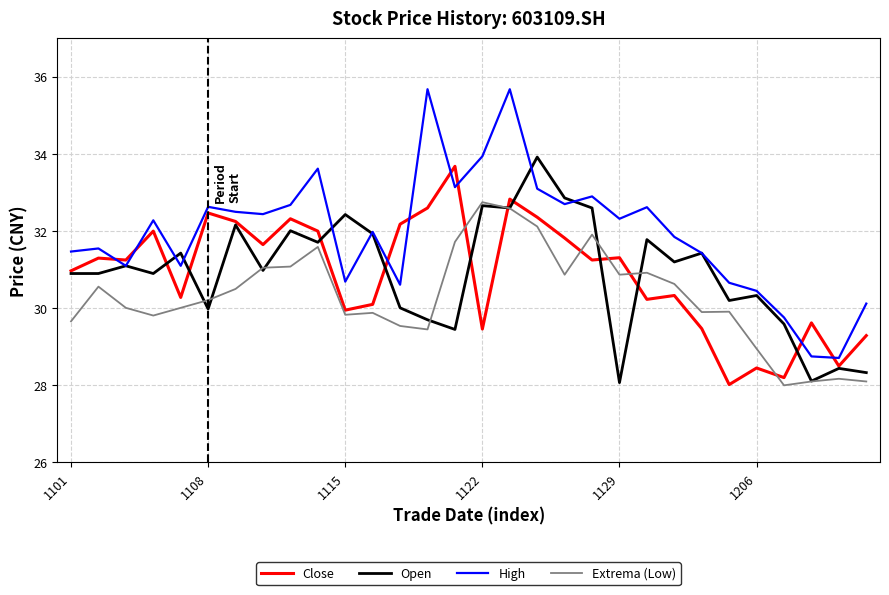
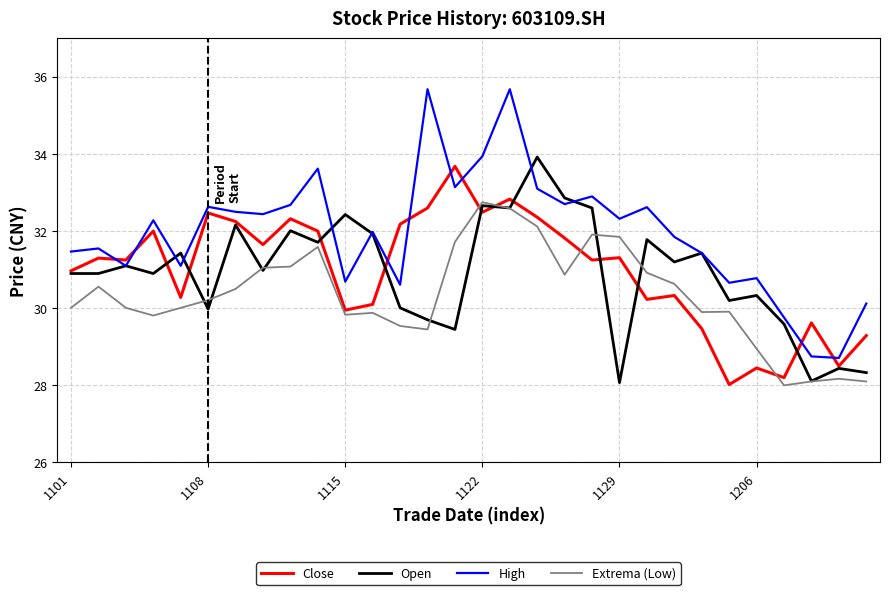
Extrema (Low), 1101: 29.7 -> 30.0
Close, 1122: 29.5 -> 32.5
Extrema (Low), 1129: 30.9 -> 31.9
High, 1206: 30.5 -> 30.8
